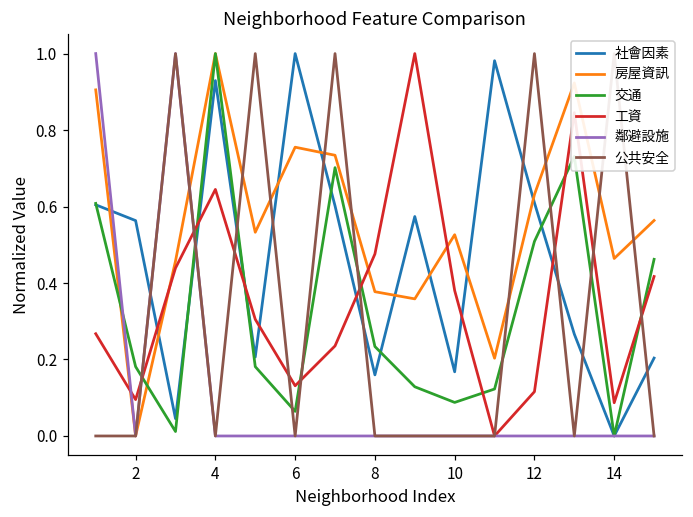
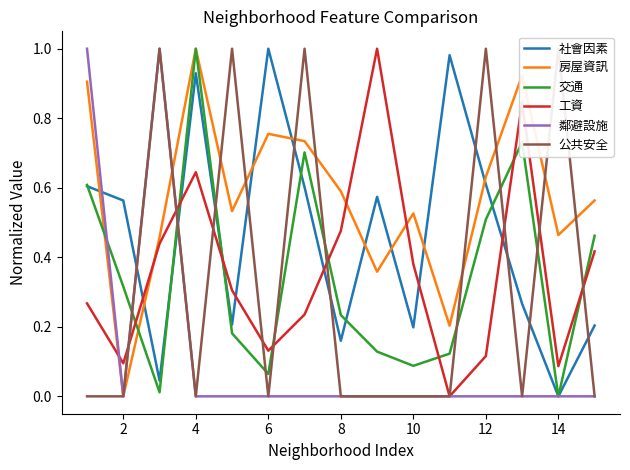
交通, 2: 0.18 -> 0.32
房屋資訊, 8: 0.38 -> 0.59
社會因素, 10: 0.17 -> 0.20
